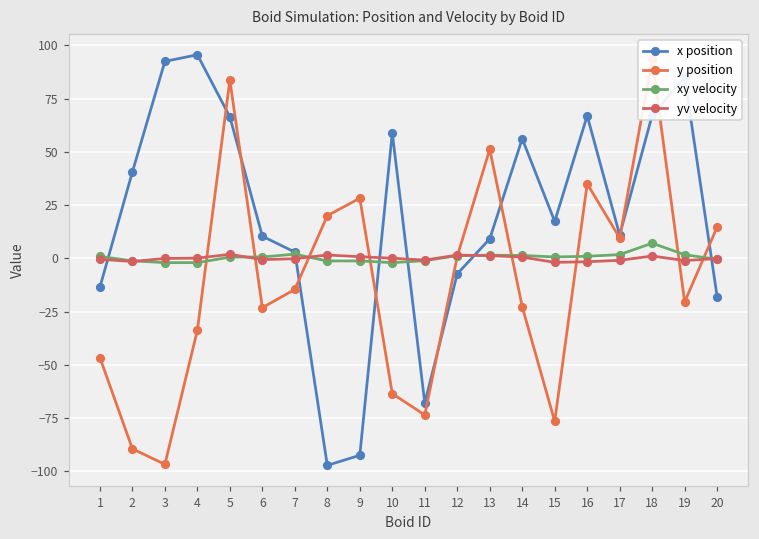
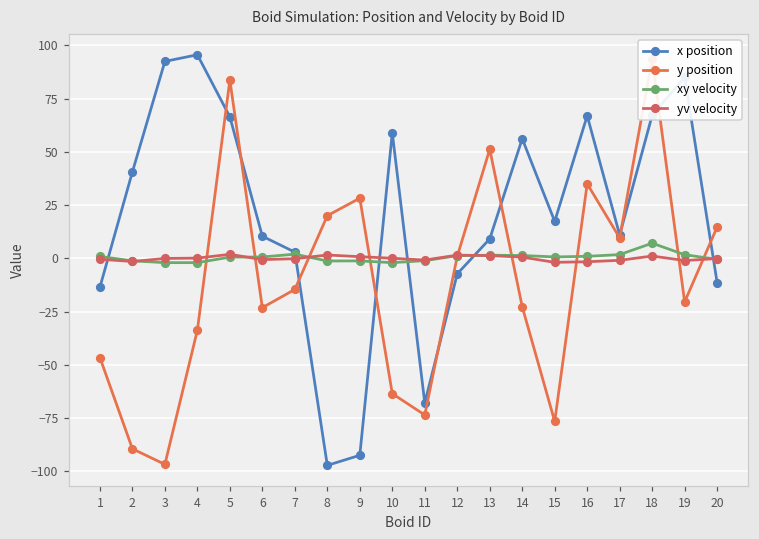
x position, 20: -18 -> -11
